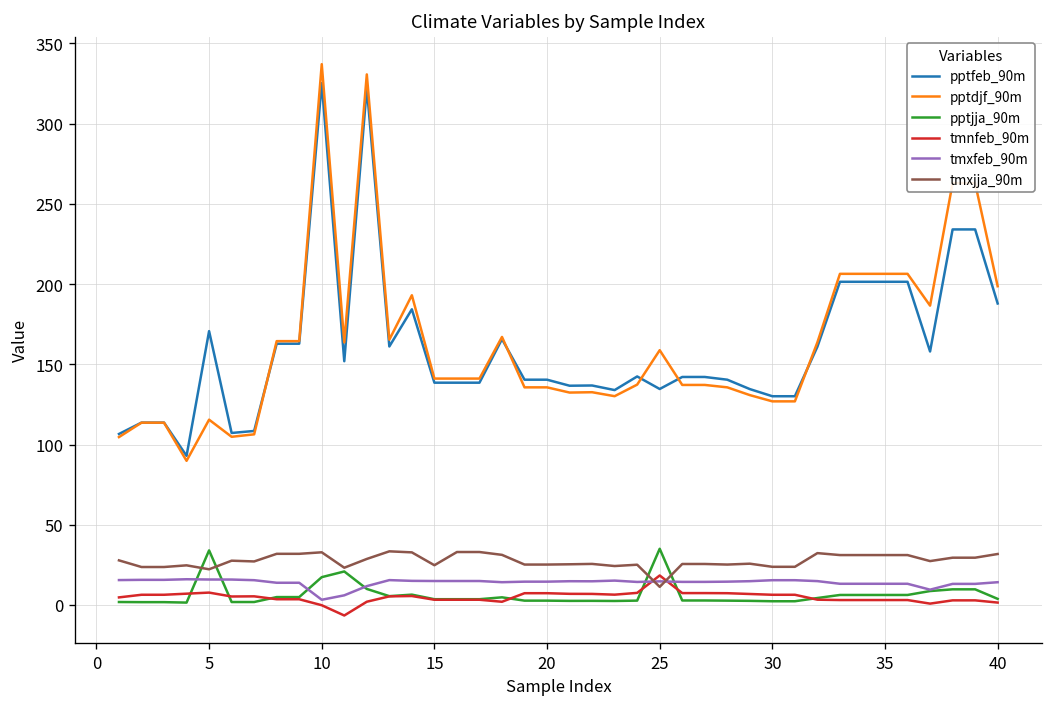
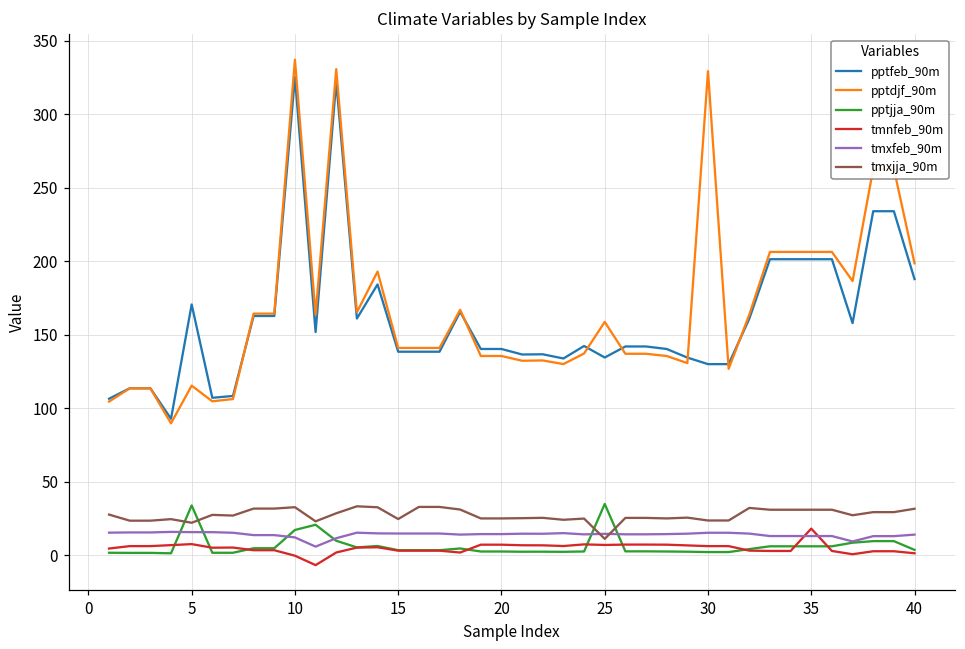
tmxfeb_90m, 10: 3 -> 12
tmnfeb_90m, 25: 18 -> 7
pptdjf_90m, 30: 127 -> 329
tmnfeb_90m, 35: 3 -> 18
